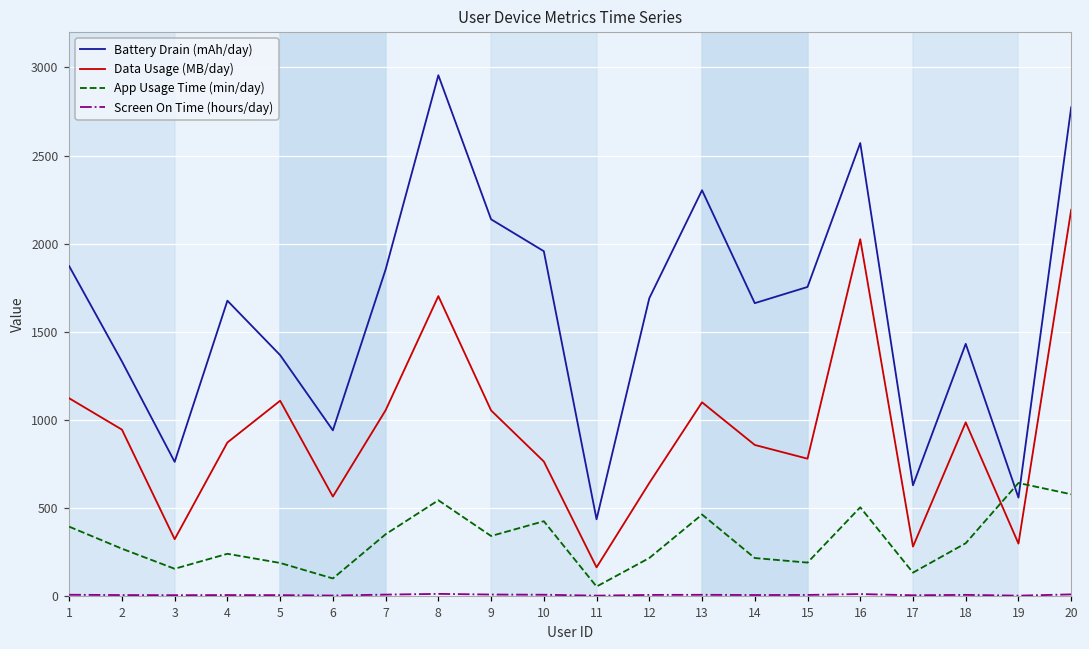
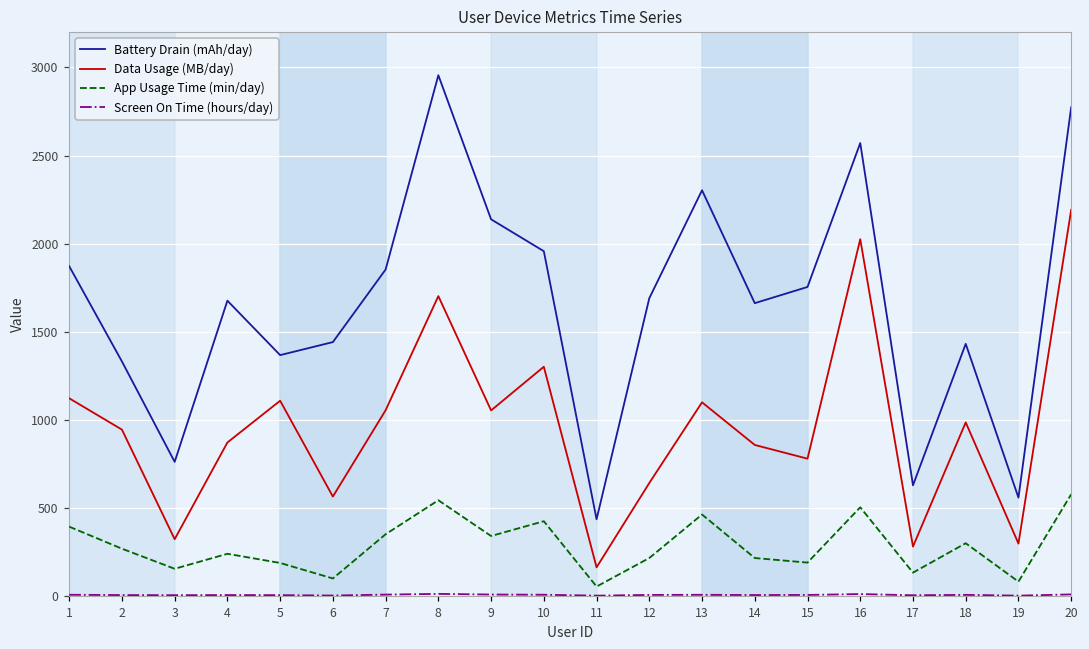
Battery Drain (mAh/day), 6: 940 -> 1440
Data Usage (MB/day), 10: 760 -> 1300
App Usage Time (min/day), 19: 640 -> 80
